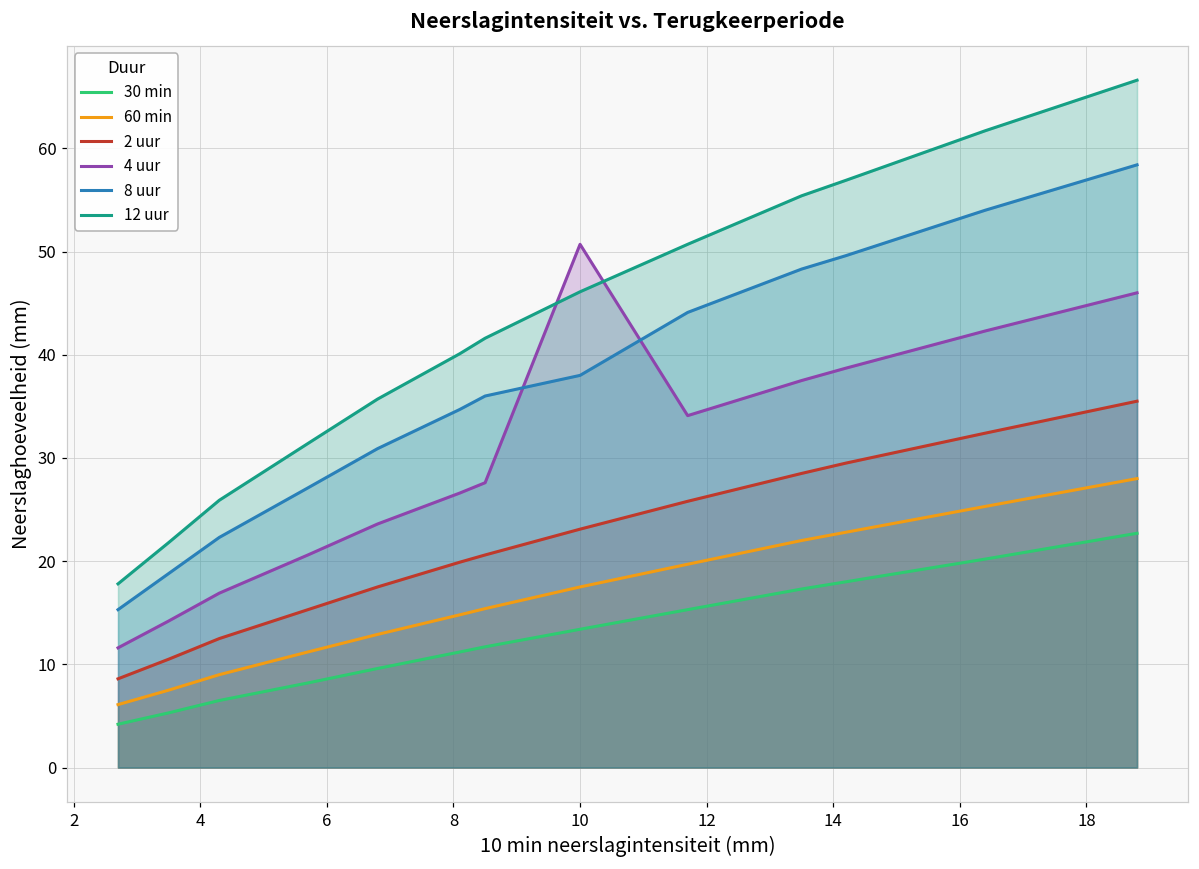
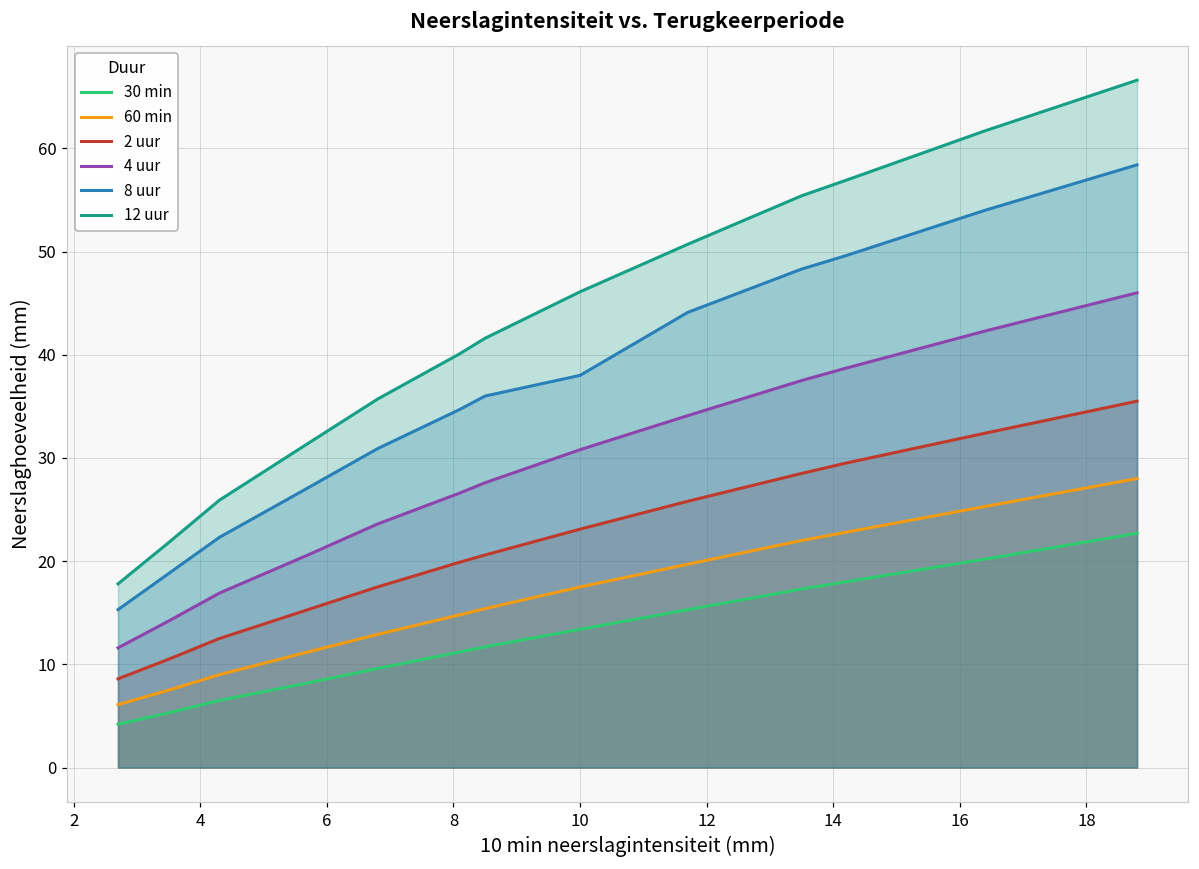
4 uur, 10: 51 -> 31
